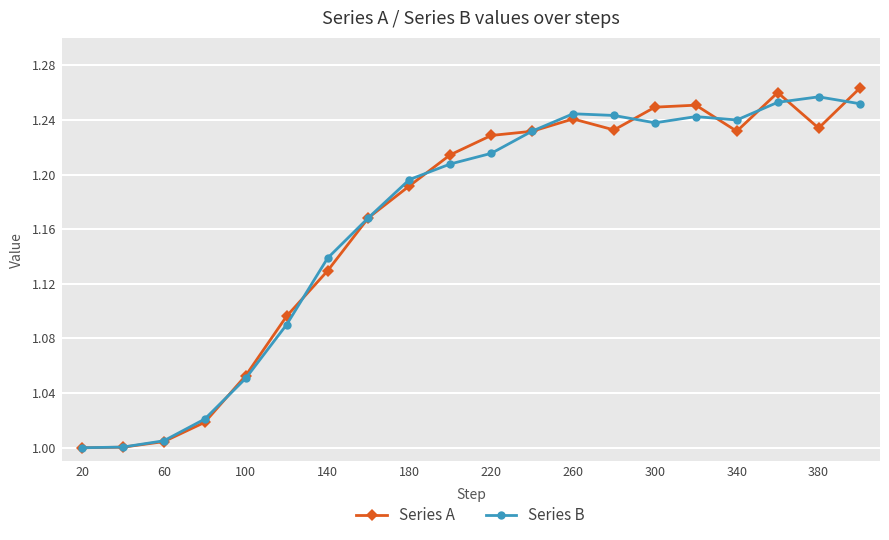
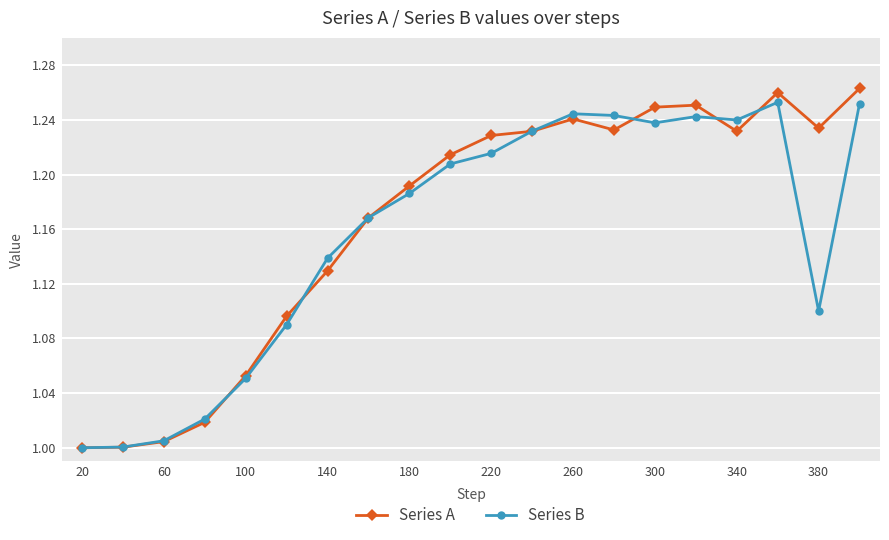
Series B, 180: 1.196 -> 1.186
Series B, 380: 1.257 -> 1.100
